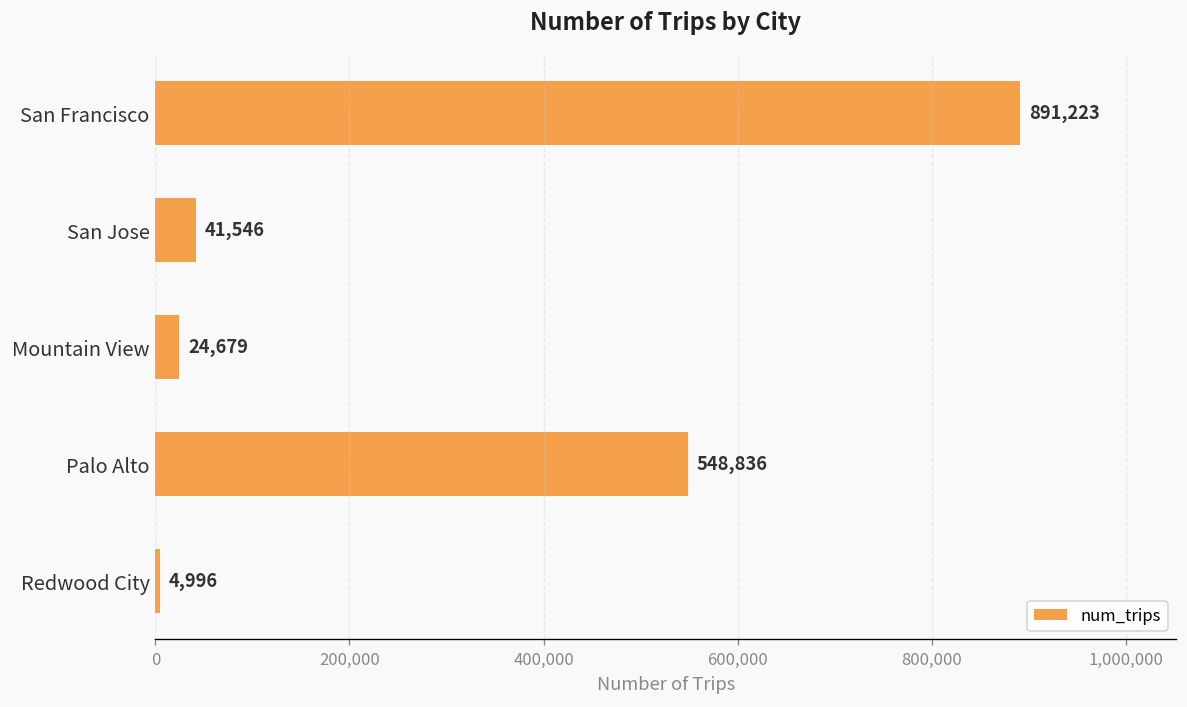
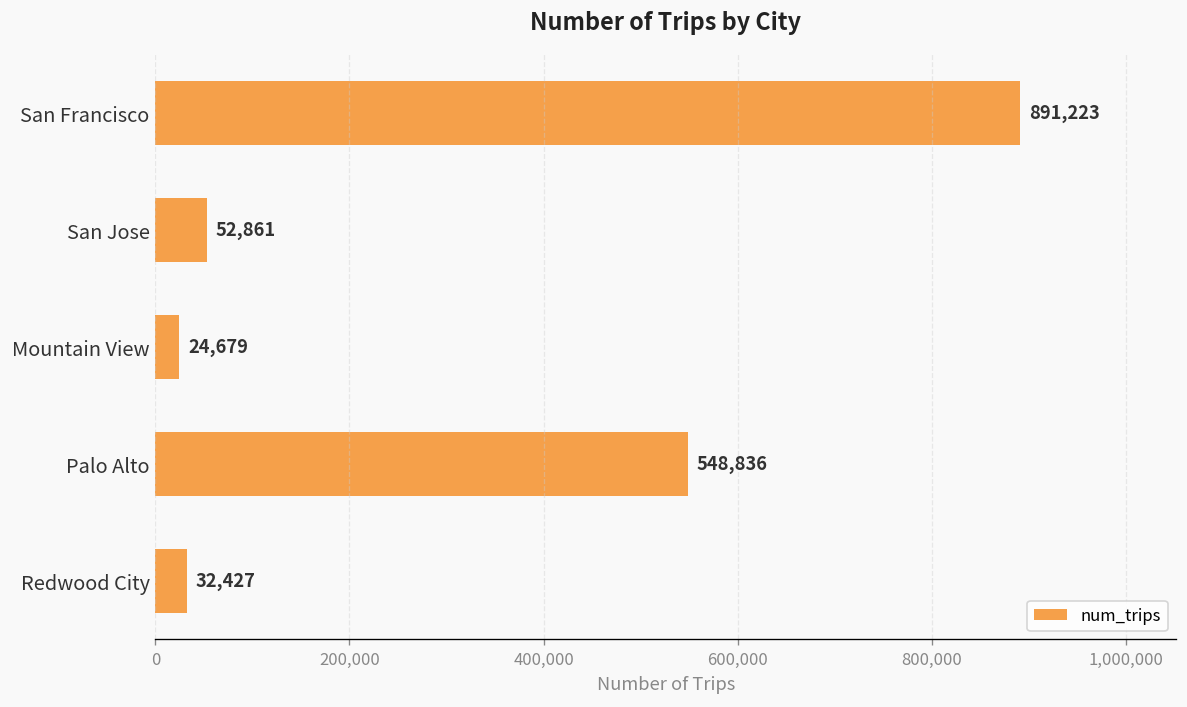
San Jose: 41,546 -> 52,861
Redwood City: 4,996 -> 32,427
